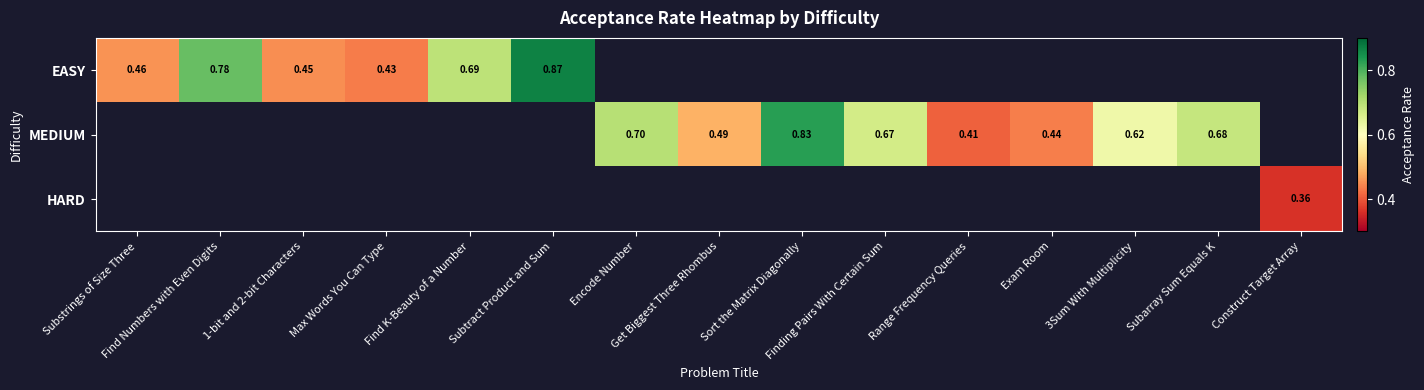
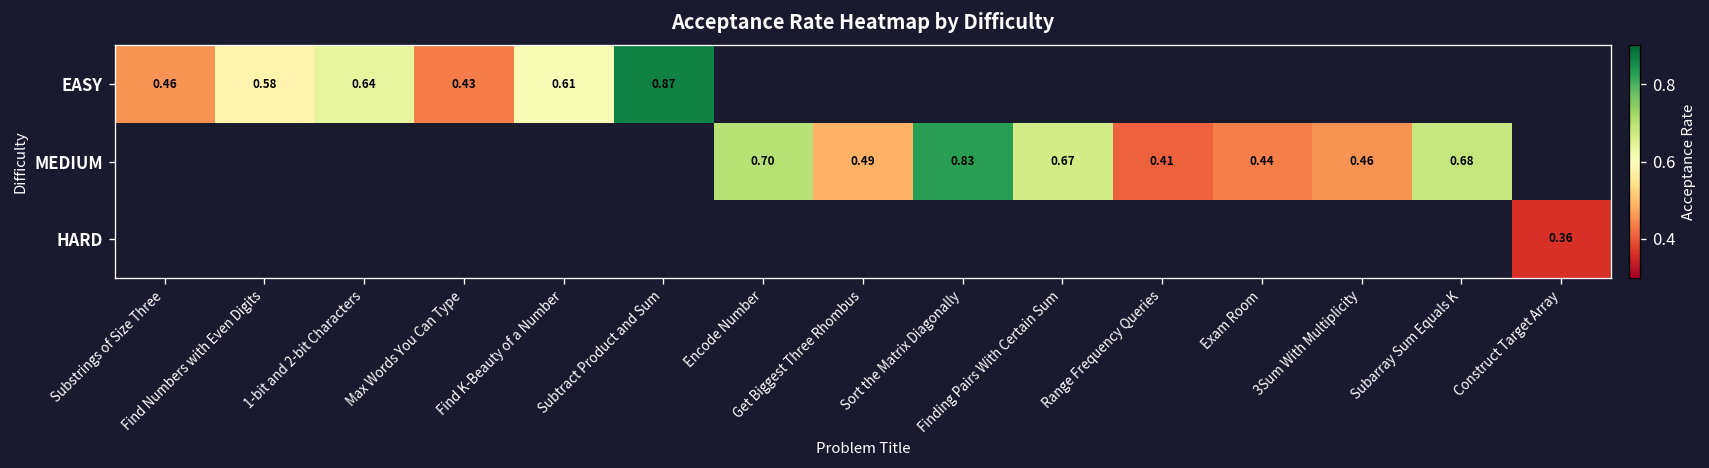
EASY, Find Numbers with Even Digits: 0.78 -> 0.58
EASY, 1-bit and 2-bit Characters: 0.45 -> 0.64
EASY, Find K-Beauty of a Number: 0.69 -> 0.61
MEDIUM, 3Sum With Multiplicity: 0.62 -> 0.46
